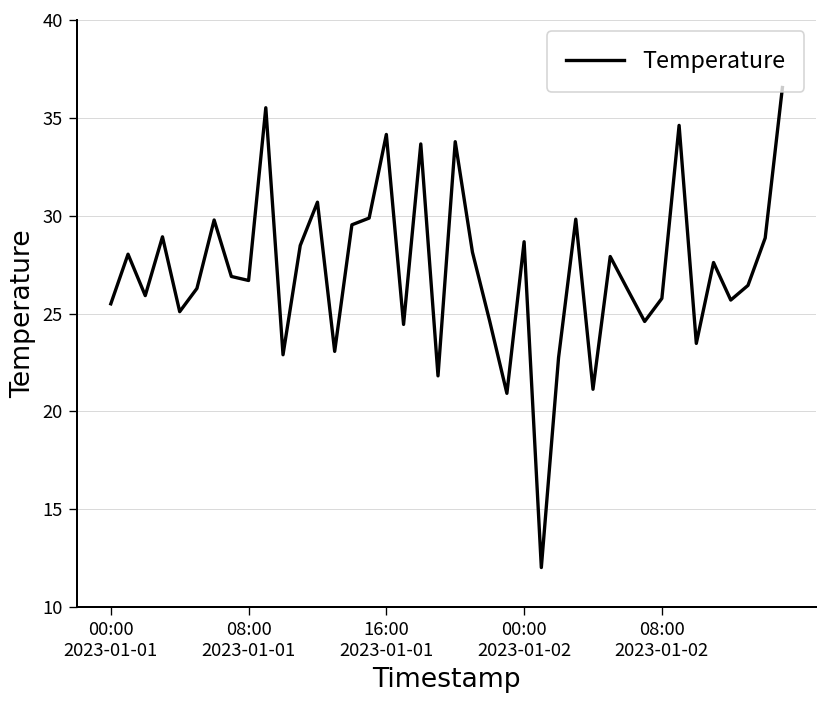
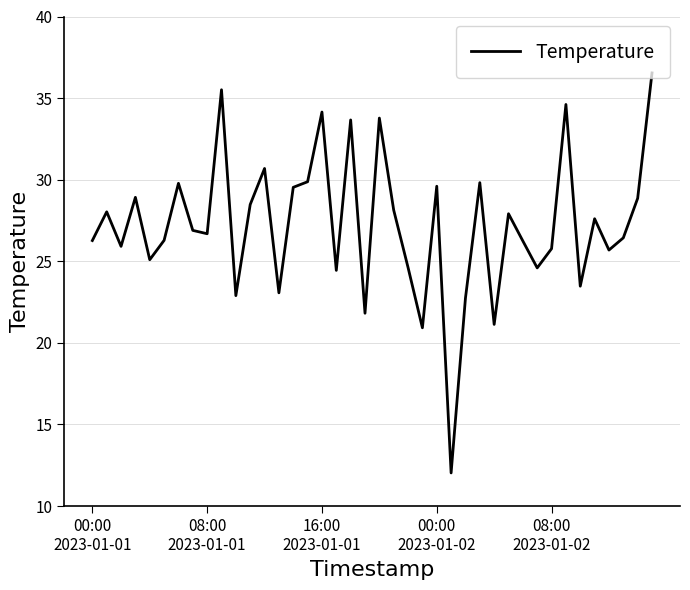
00:00 2023-01-01: 25.5 -> 26.3
00:00 2023-01-02: 28.7 -> 29.6
